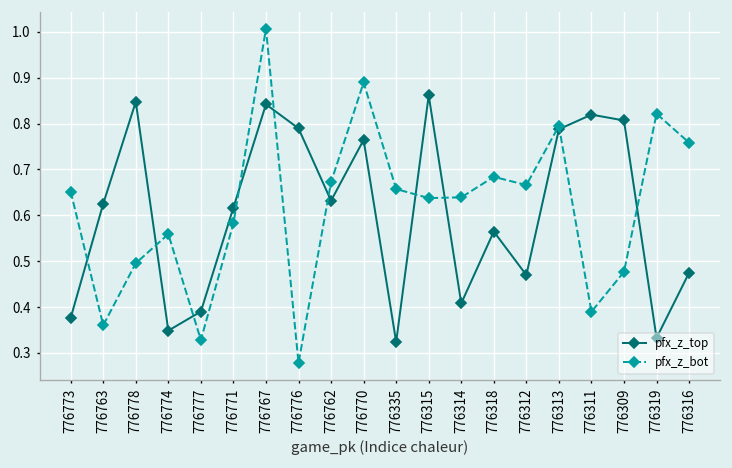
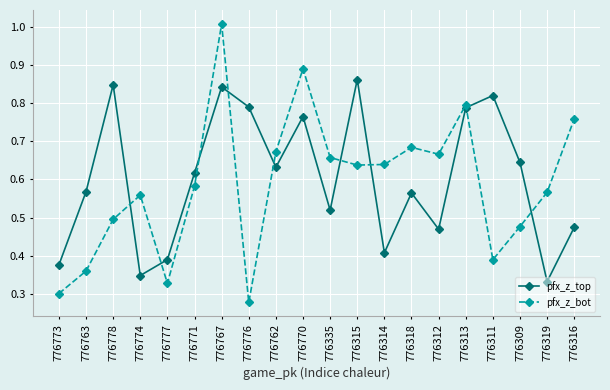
pfx_z_bot, 776773: 0.65 -> 0.30
pfx_z_top, 776763: 0.63 -> 0.57
pfx_z_top, 776335: 0.32 -> 0.52
pfx_z_top, 776309: 0.81 -> 0.64
pfx_z_bot, 776319: 0.82 -> 0.57
